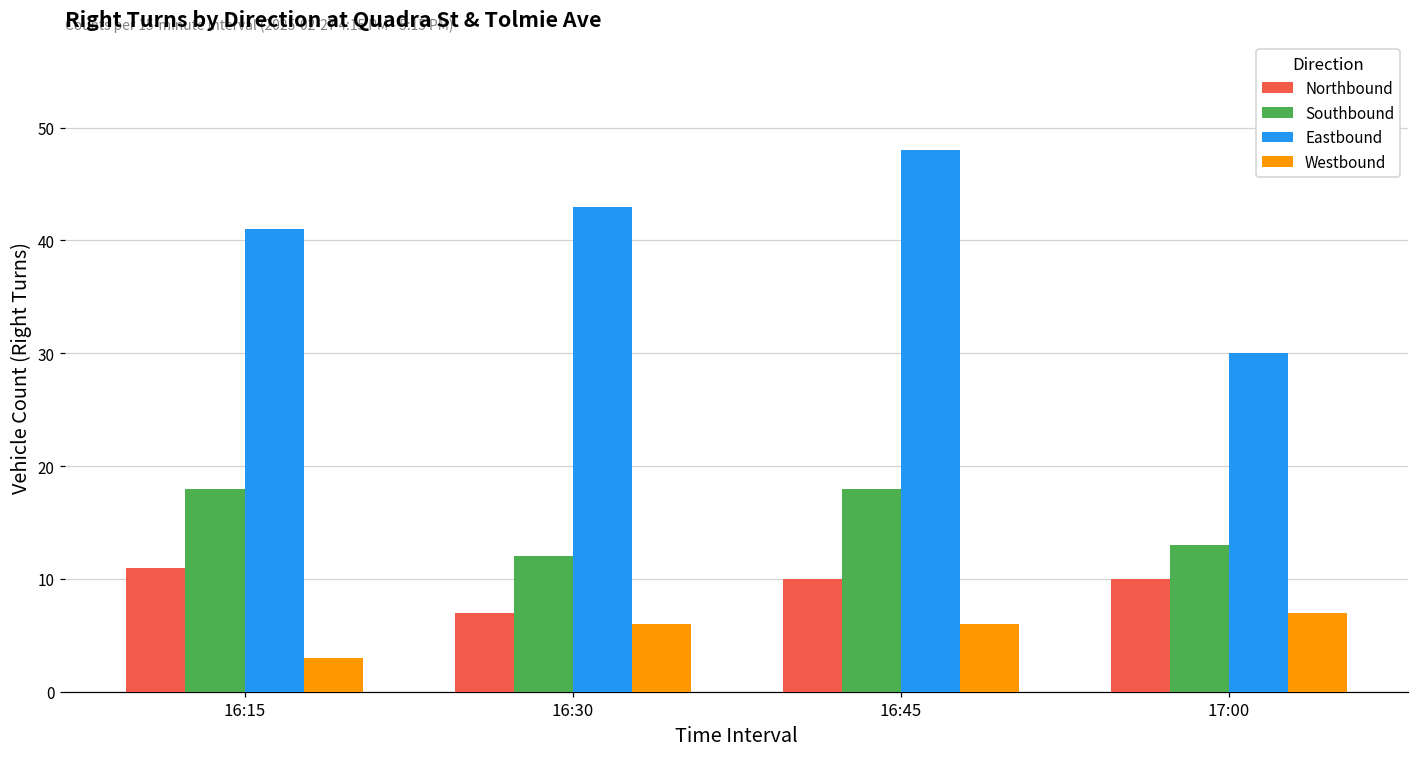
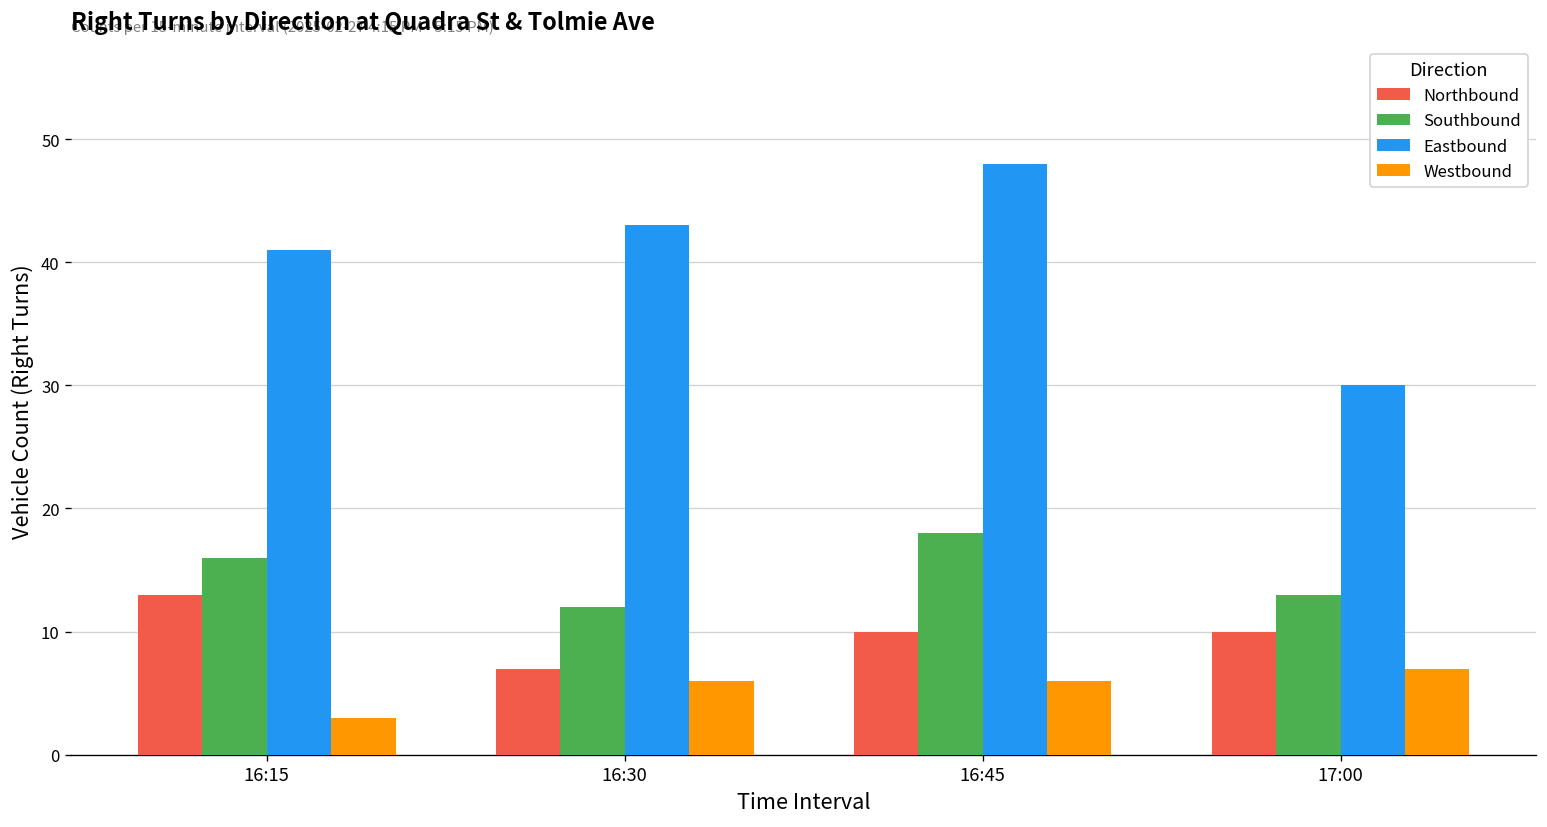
Northbound, 16:15: 11 -> 13
Southbound, 16:15: 18 -> 16
